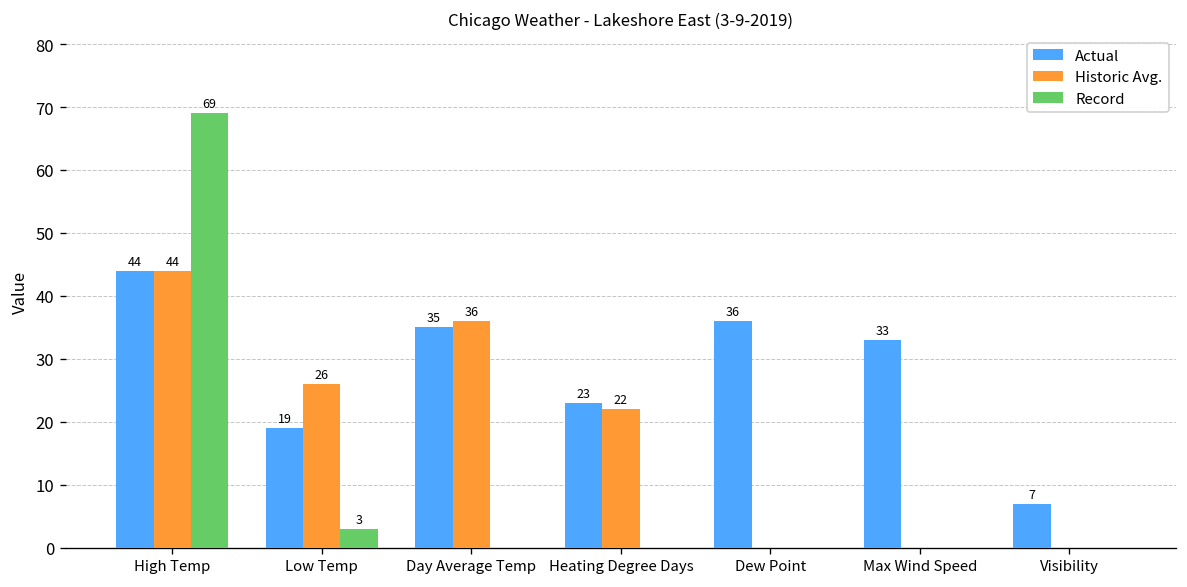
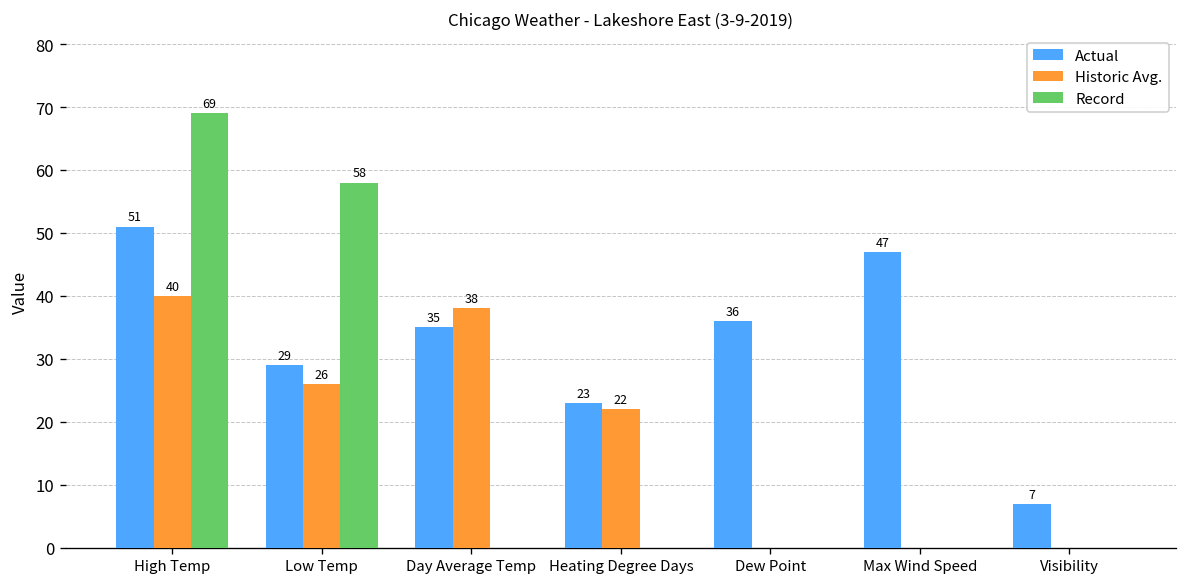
Actual, High Temp: 44 -> 51
Historic Avg., High Temp: 44 -> 40
Actual, Low Temp: 19 -> 29
Record, Low Temp: 3 -> 58
Historic Avg., Day Average Temp: 36 -> 38
Actual, Max Wind Speed: 33 -> 47
